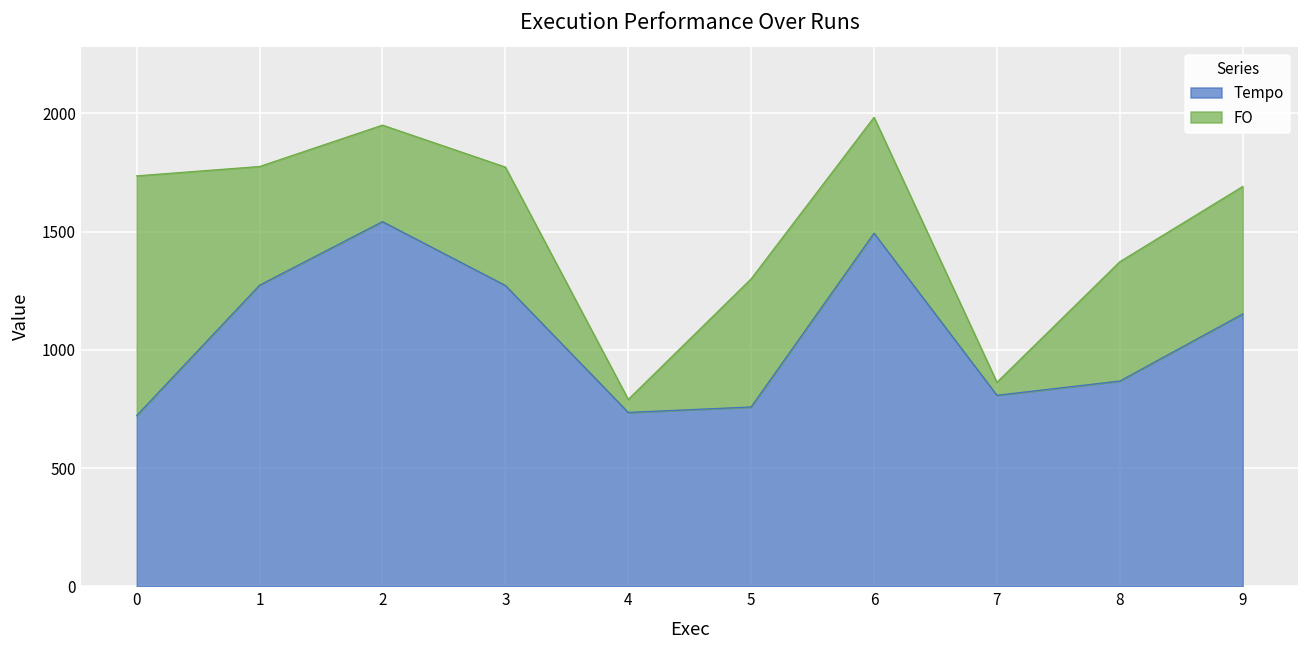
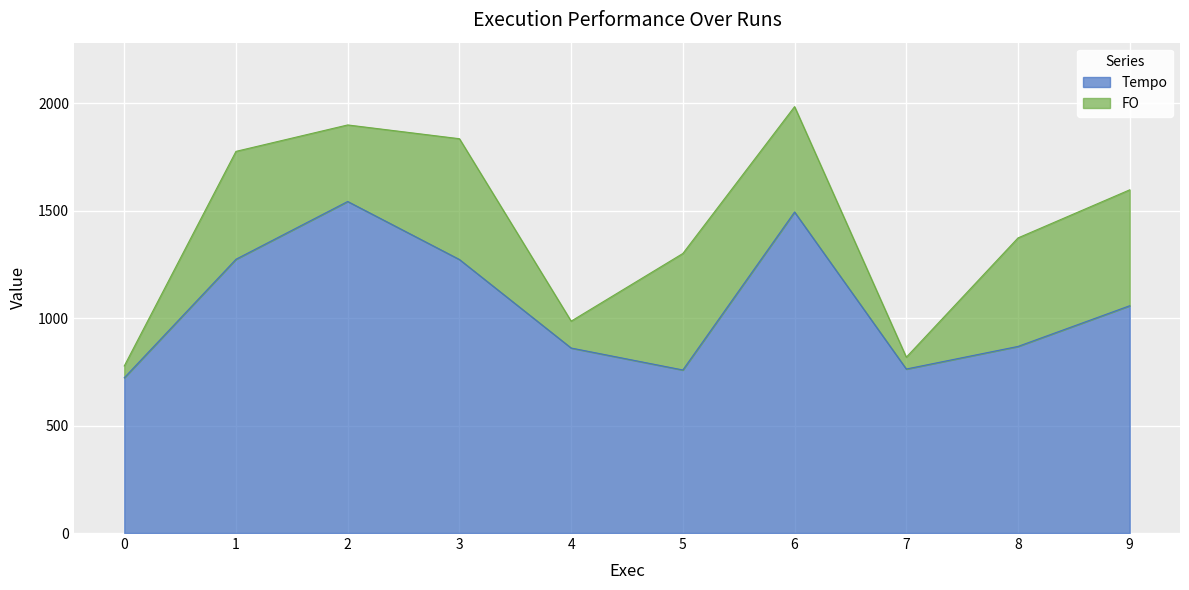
FO, 0: 1010 -> 50
FO, 2: 410 -> 360
FO, 3: 500 -> 560
Tempo, 4: 740 -> 860
FO, 4: 60 -> 130
Tempo, 7: 810 -> 760
Tempo, 9: 1150 -> 1060
